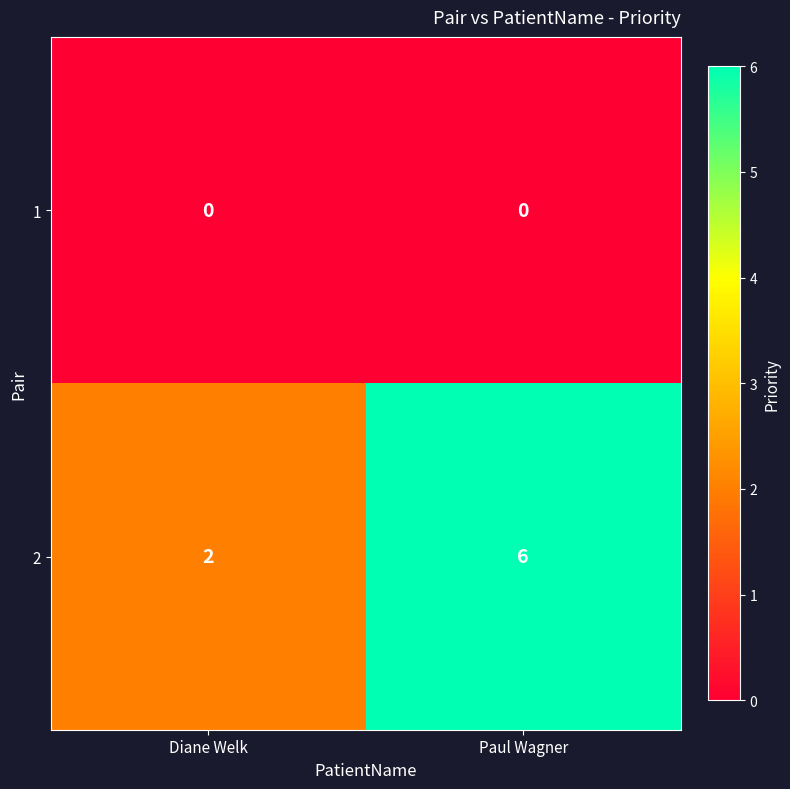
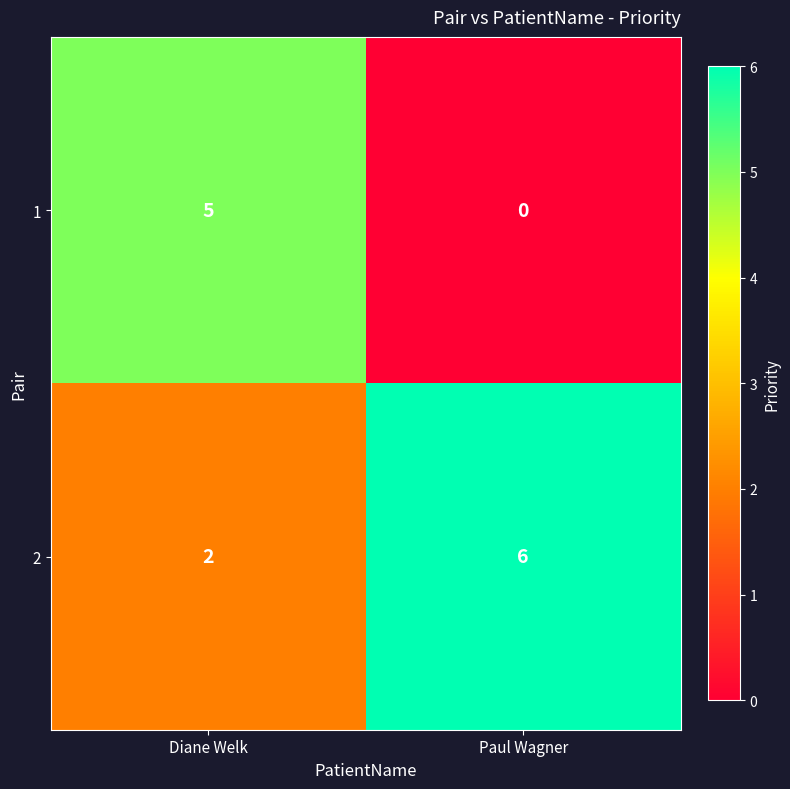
1, Diane Welk: 0 -> 5
